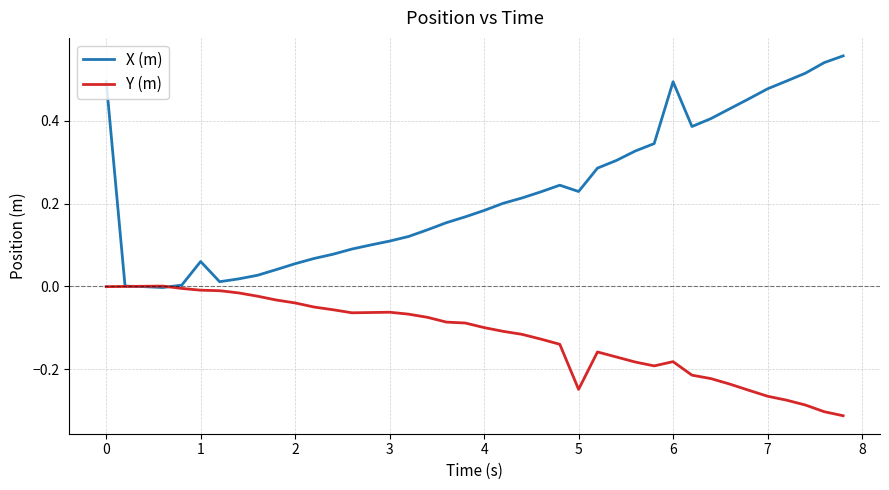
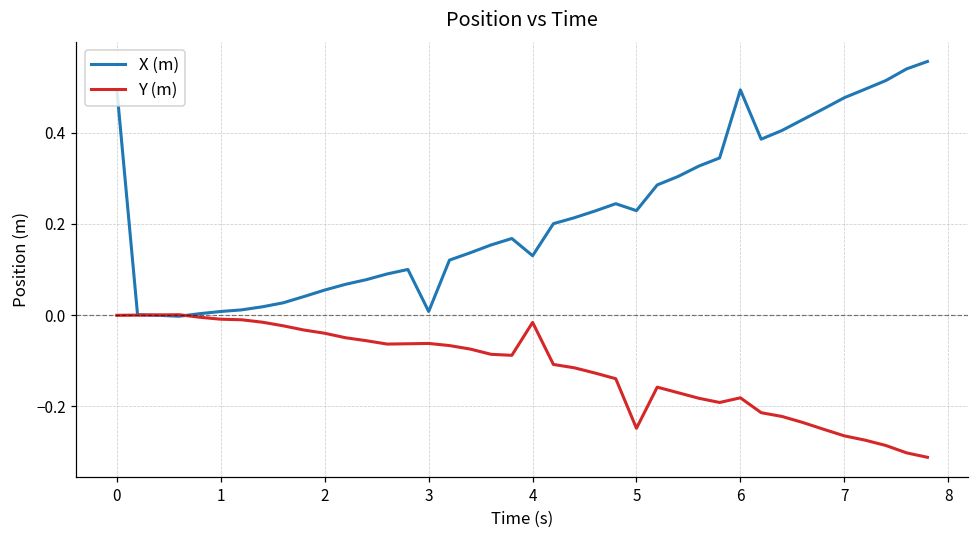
X (m), 1: 0.06 -> 0.01
X (m), 3: 0.11 -> 0.01
X (m), 4: 0.18 -> 0.13
Y (m), 4: -0.10 -> -0.02
